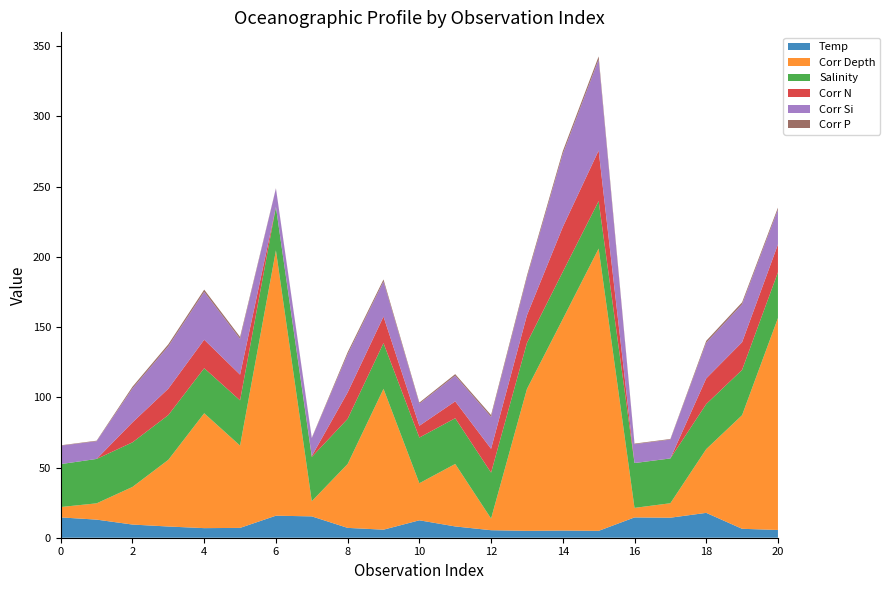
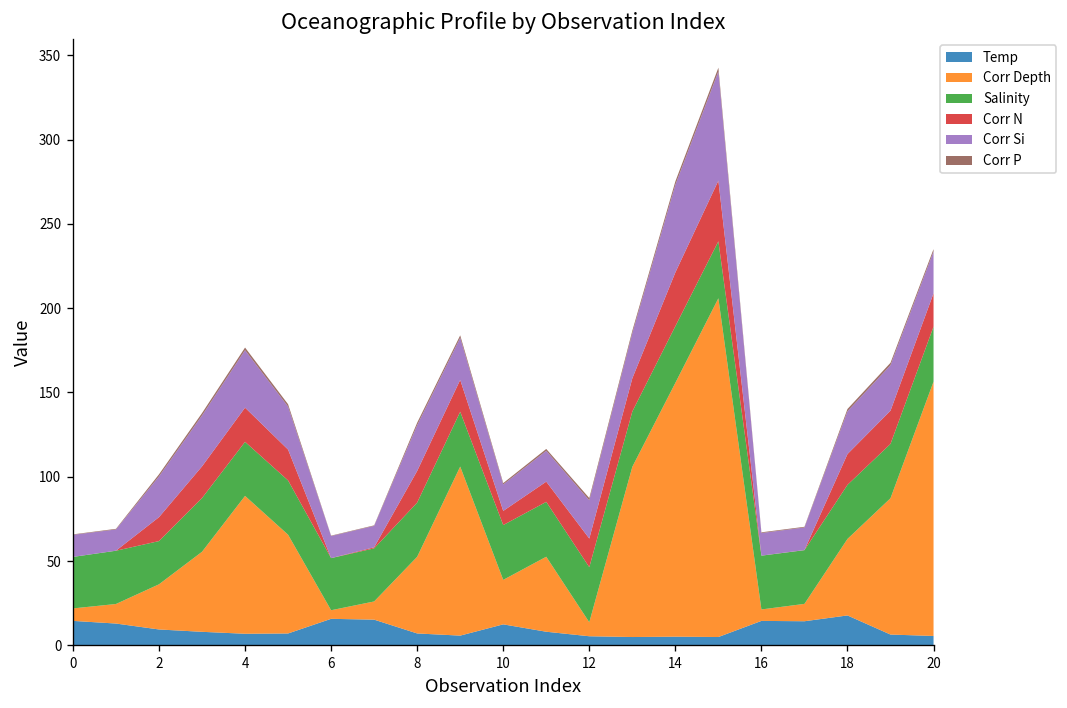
Salinity, 2: 32 -> 26
Corr Depth, 6: 189 -> 5
